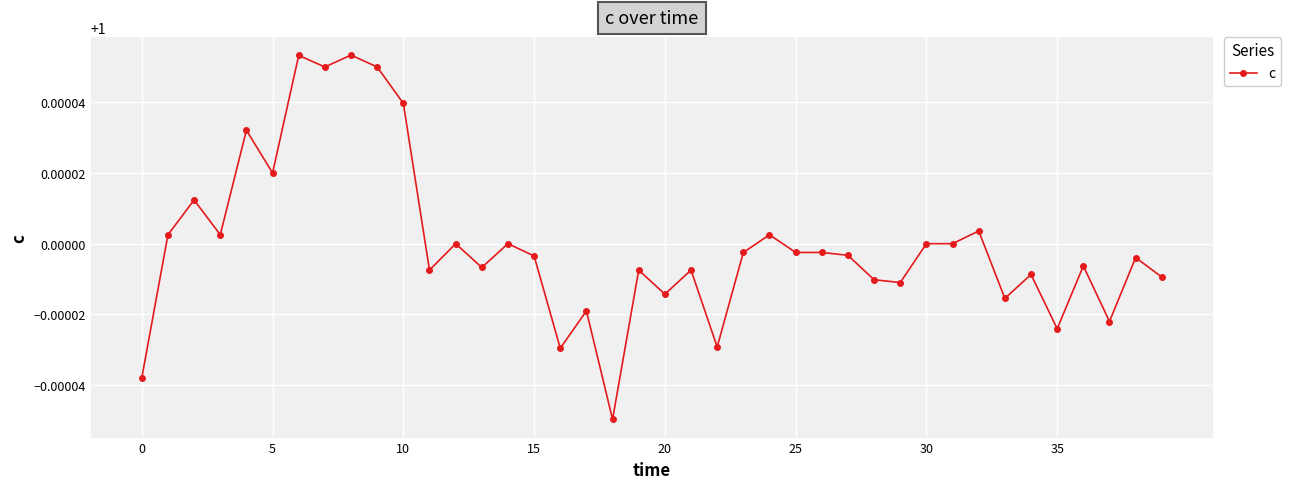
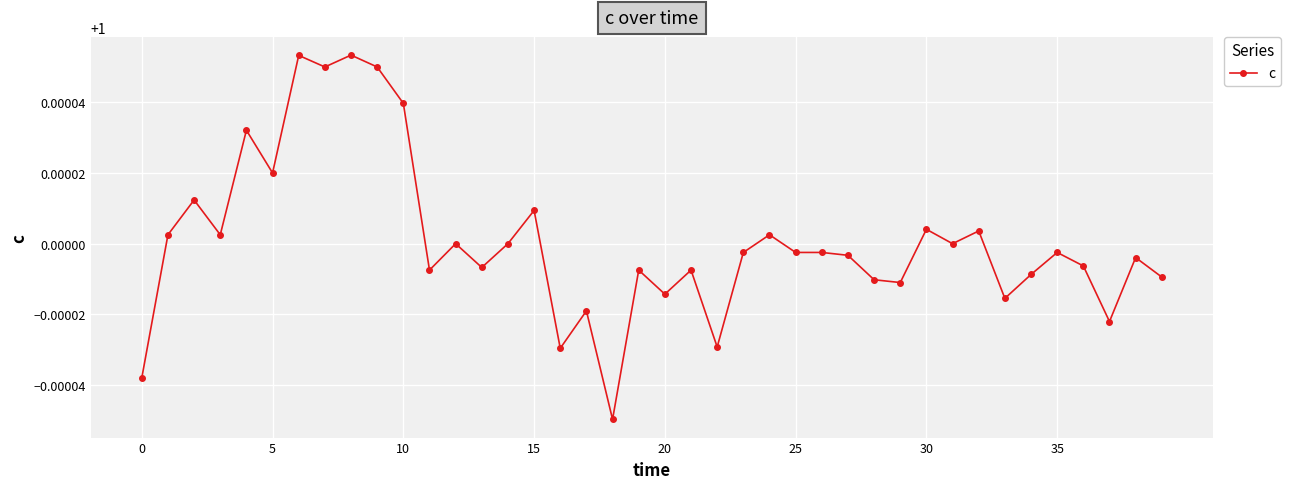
15: 0.999997 -> 1.000009
30: 1.000000 -> 1.000004
35: 0.999976 -> 0.999998
